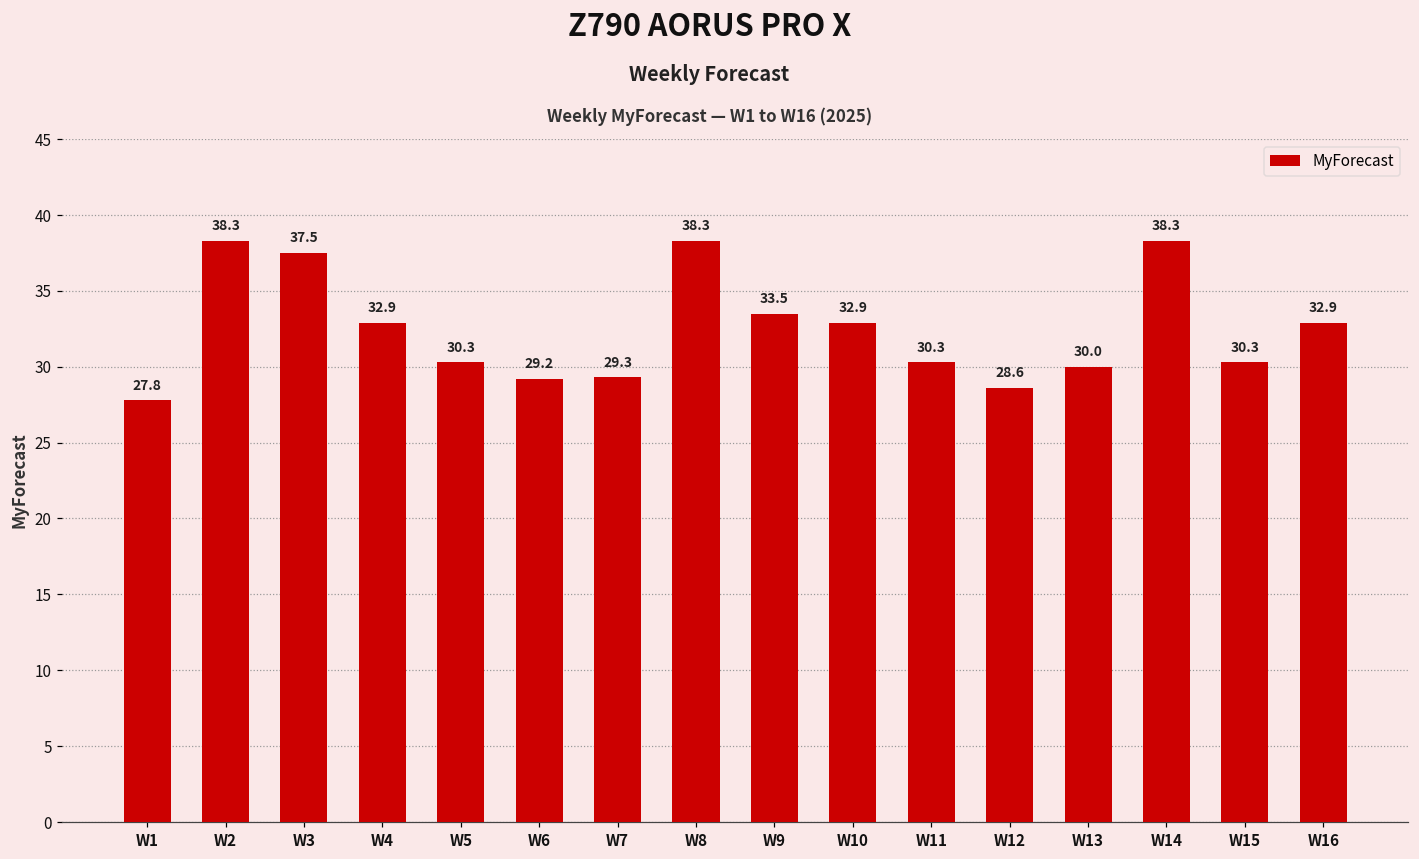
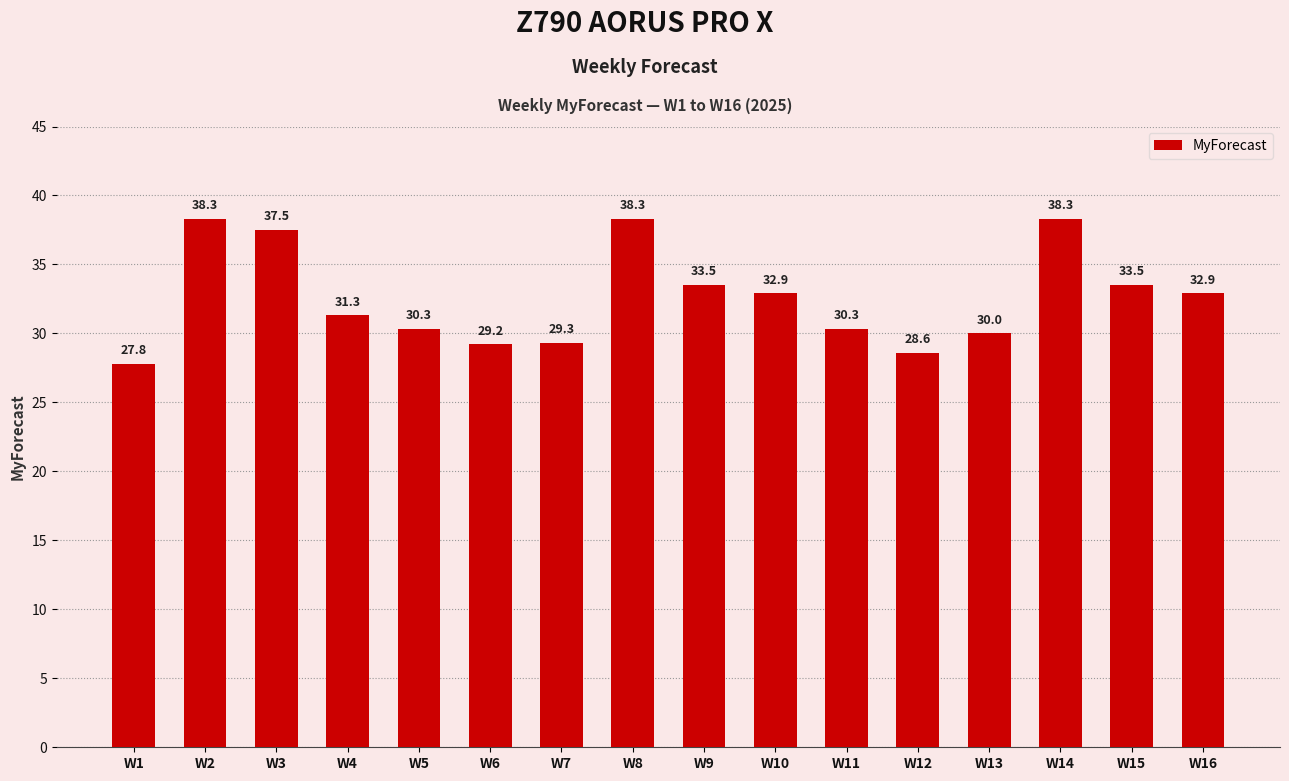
W4: 32.9 -> 31.3
W15: 30.3 -> 33.5
